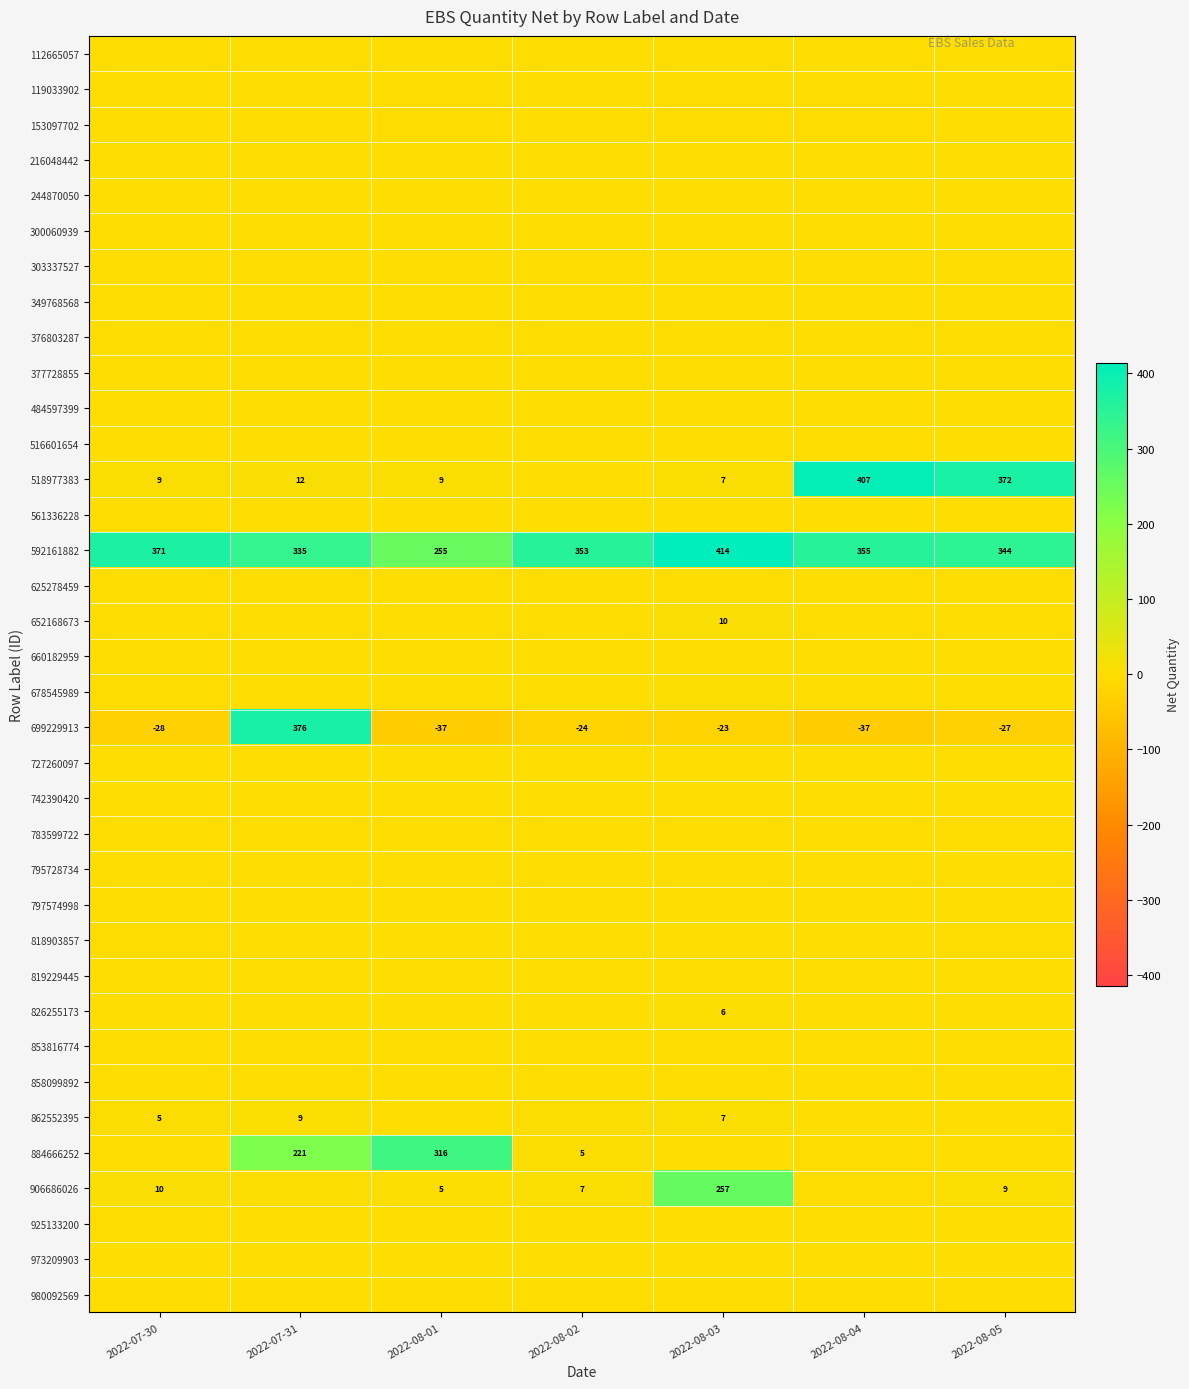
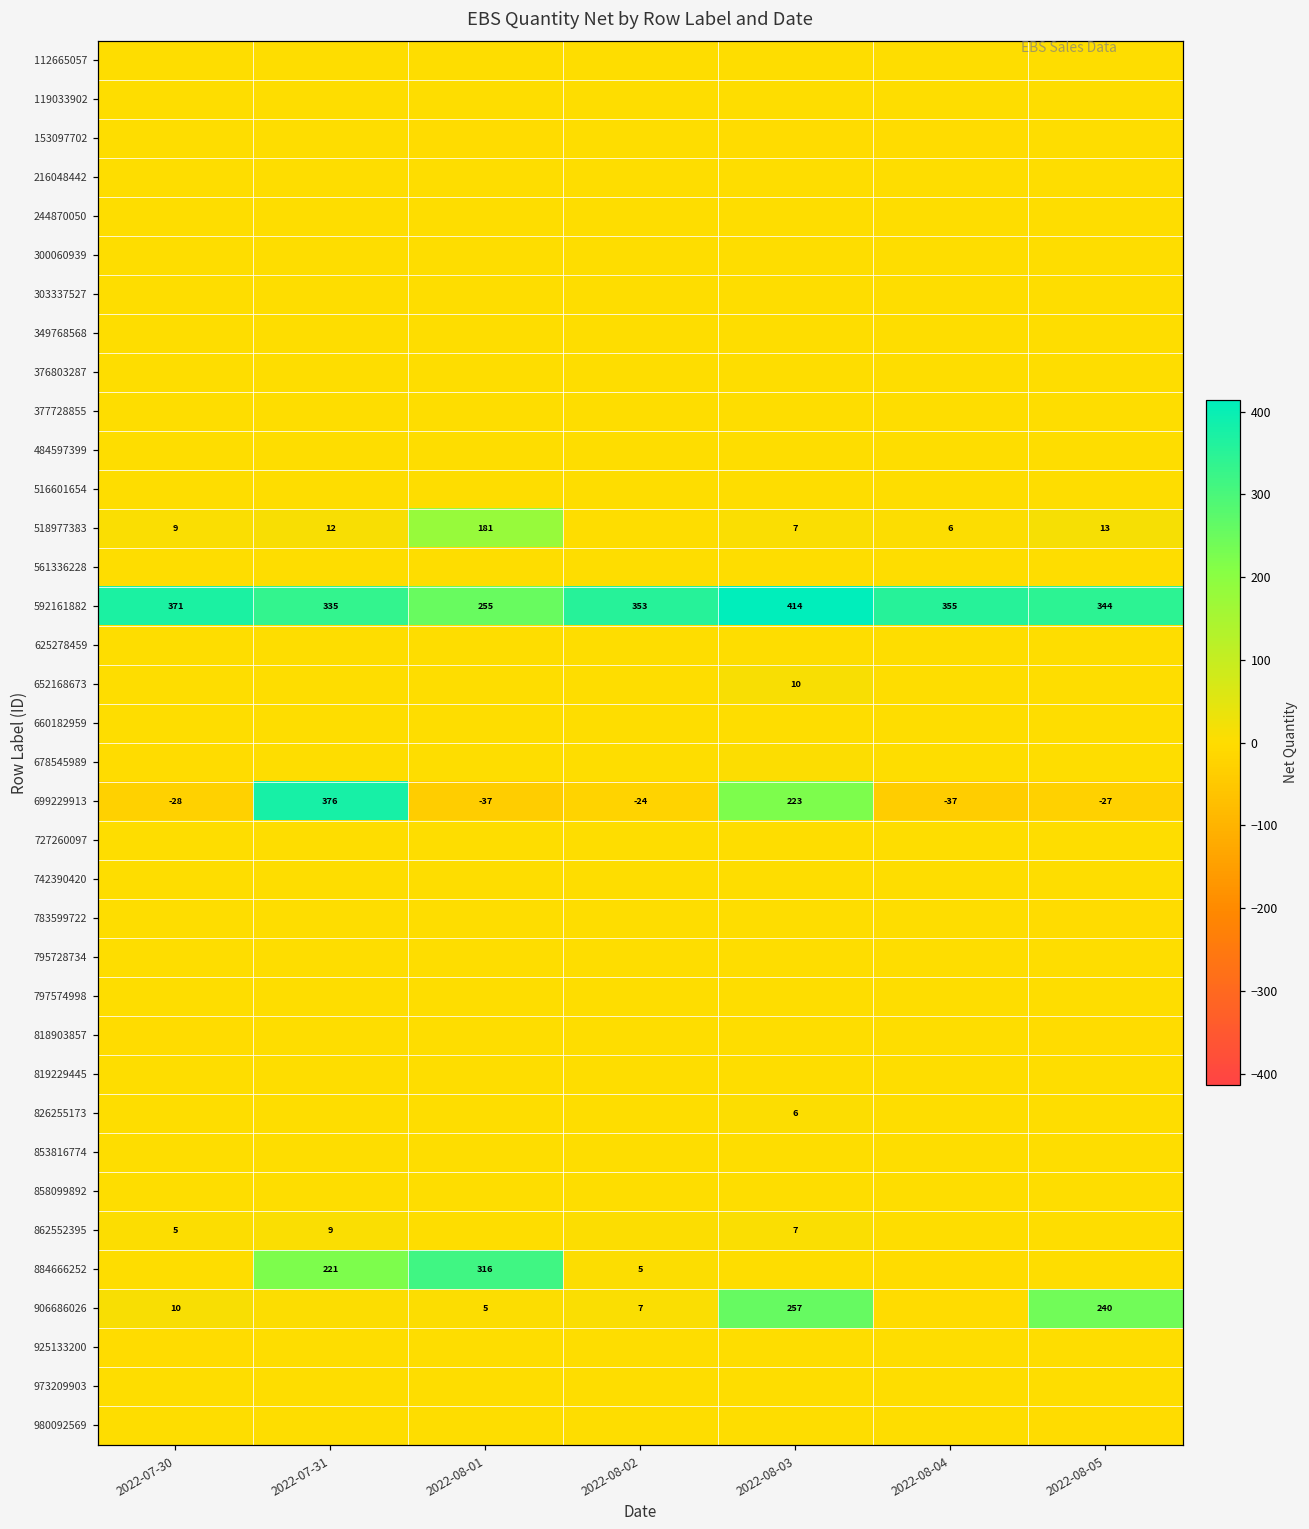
518977383, 2022-08-01: 9 -> 181
518977383, 2022-08-04: 407 -> 6
518977383, 2022-08-05: 372 -> 13
699229913, 2022-08-03: -23 -> 223
906686026, 2022-08-05: 9 -> 240
